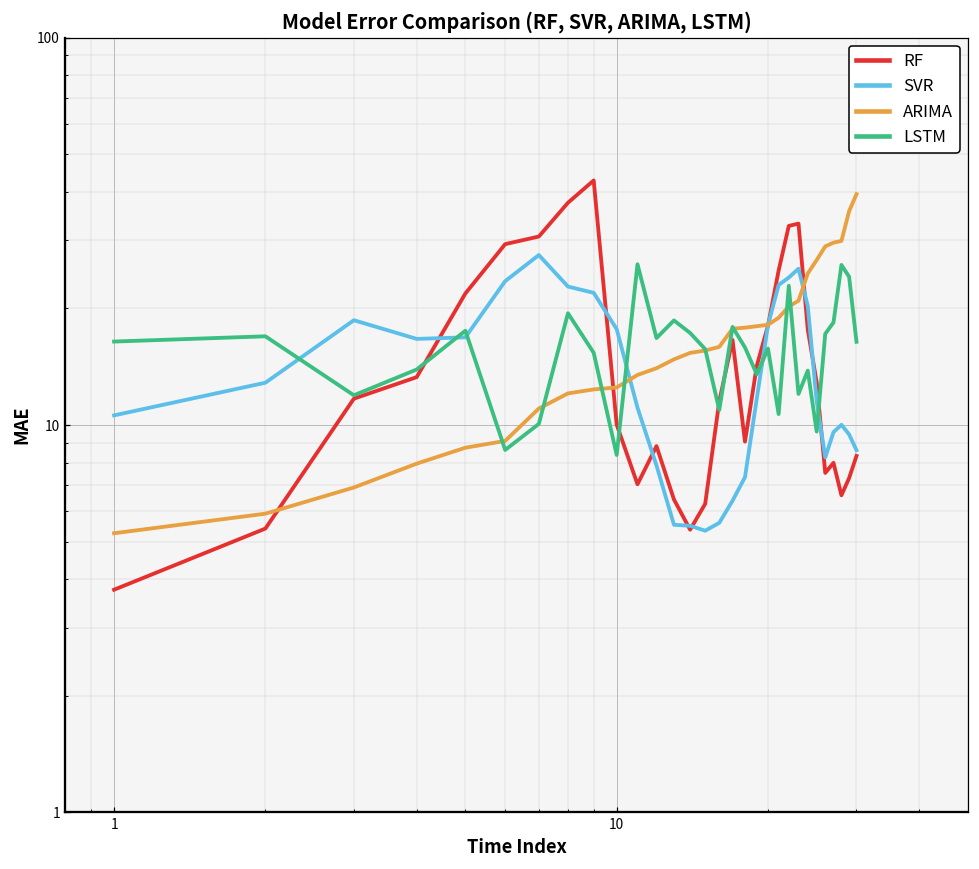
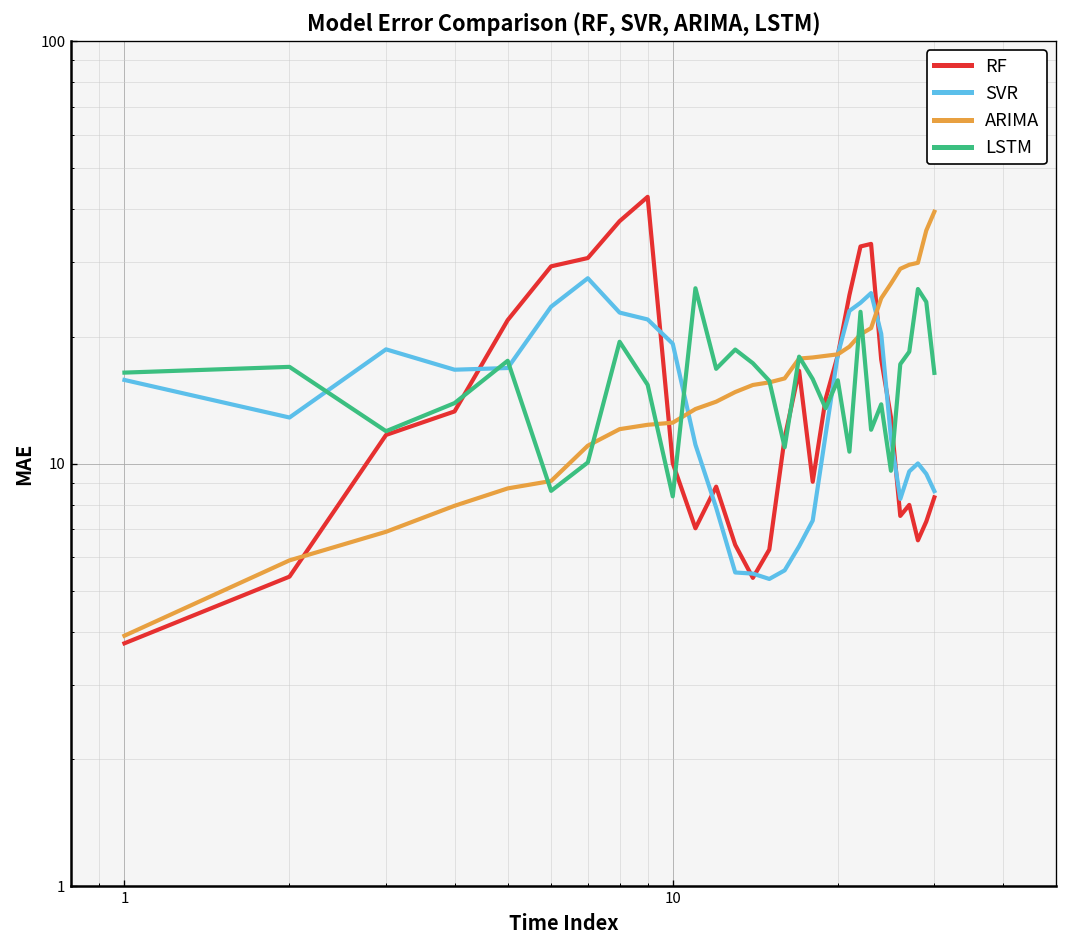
SVR, 1: 10.6 -> 16
ARIMA, 1: 5.3 -> 3.9
SVR, 10: 18 -> 19
